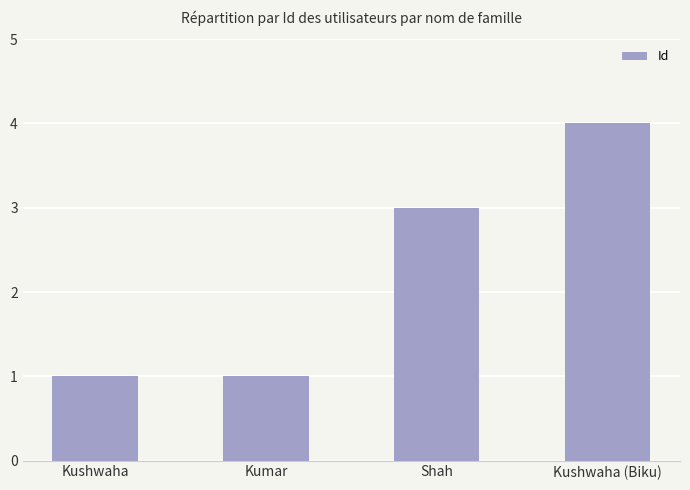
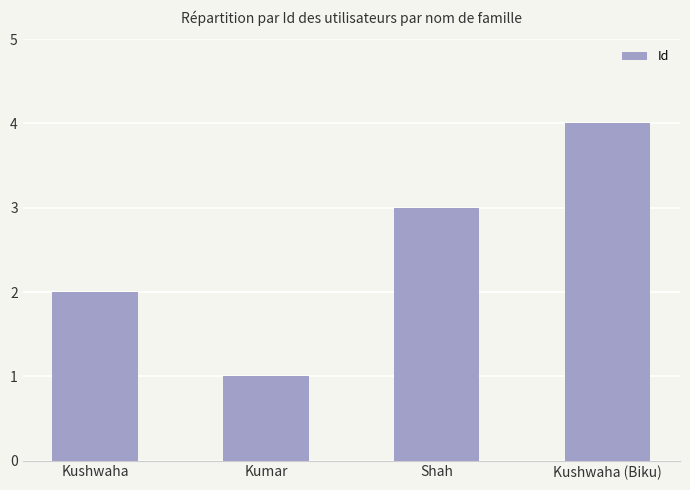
Kushwaha: 1 -> 2
